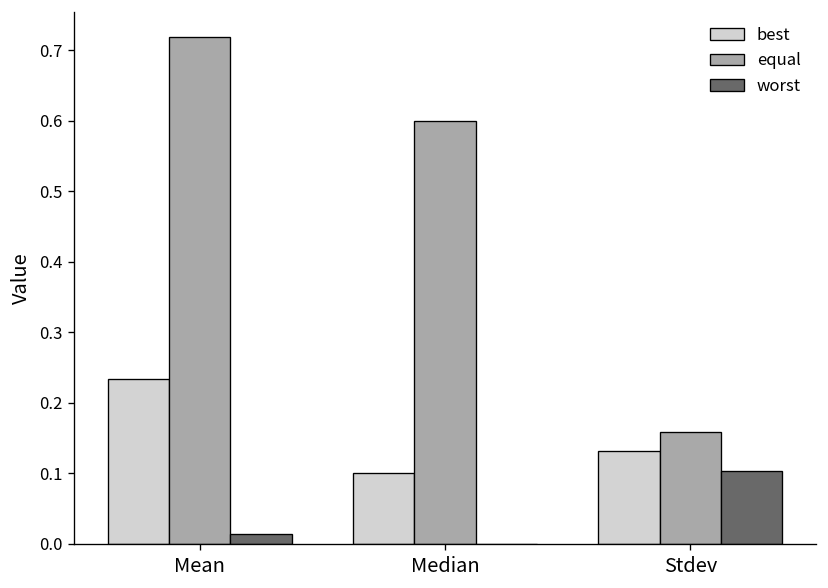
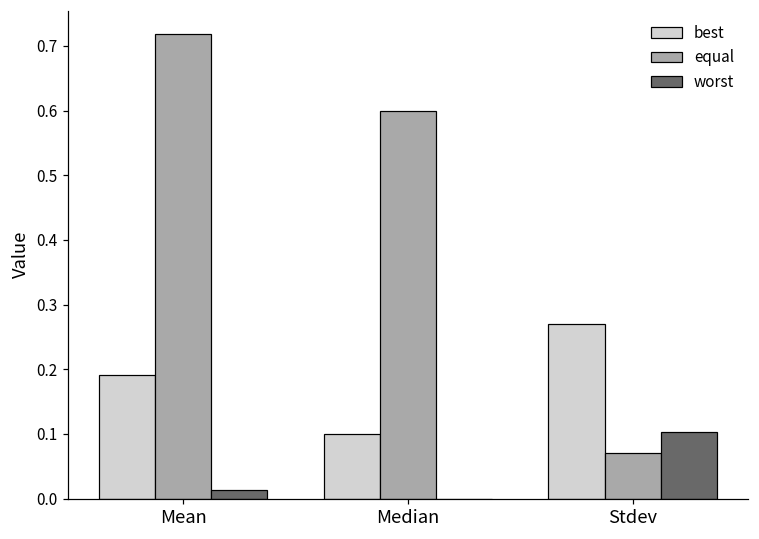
best, Mean: 0.23 -> 0.19
best, Stdev: 0.13 -> 0.27
equal, Stdev: 0.16 -> 0.07
